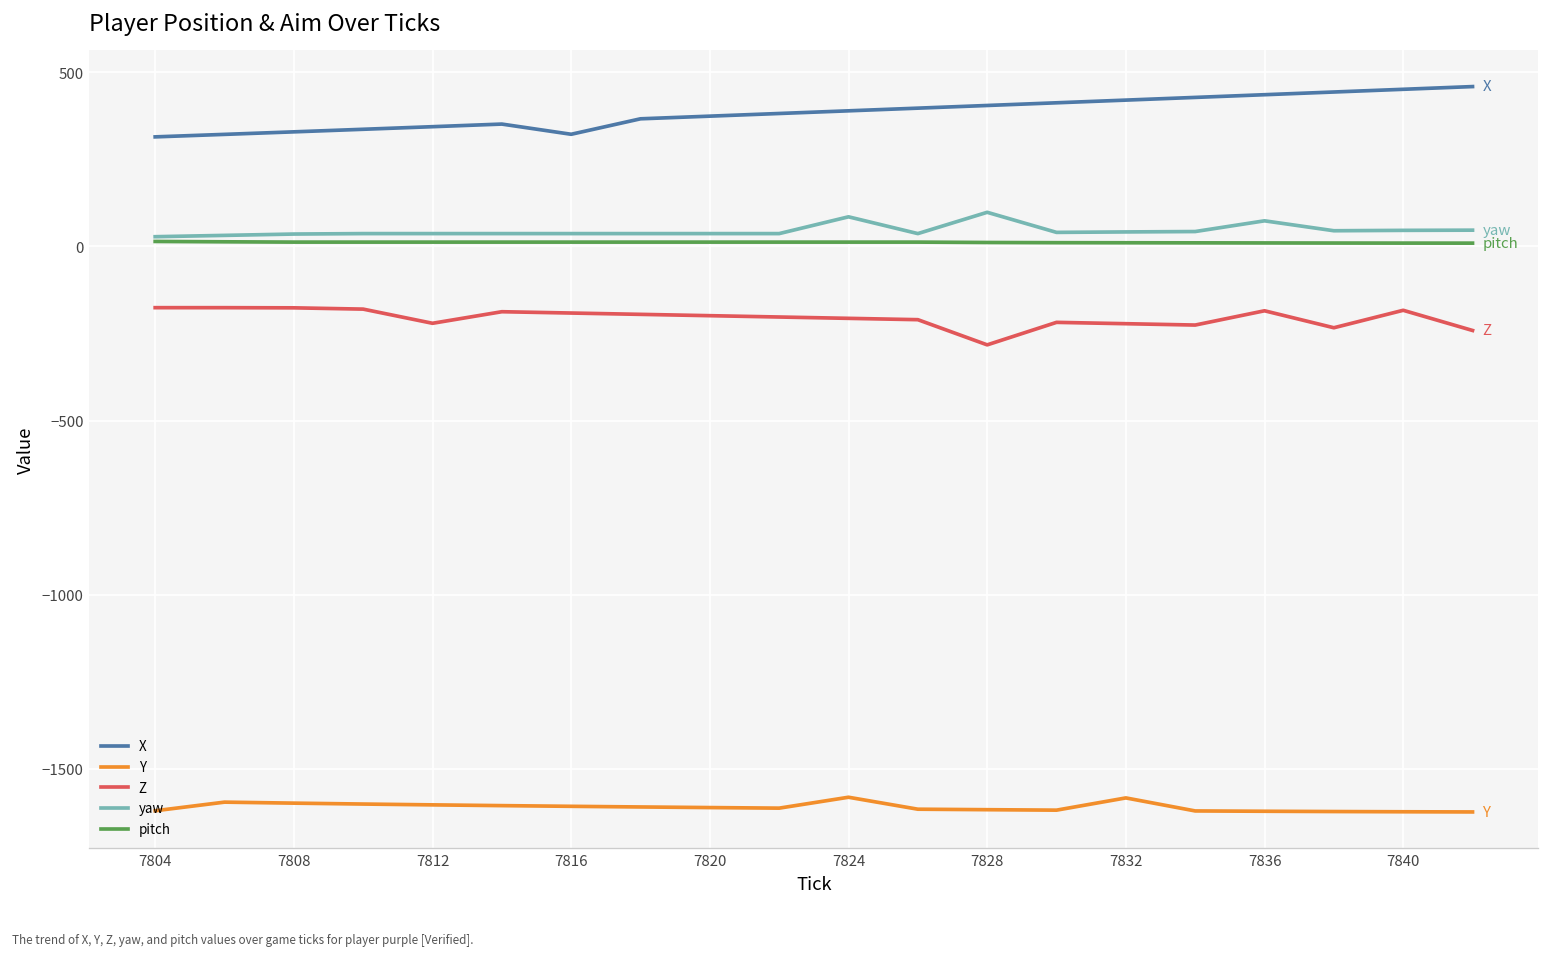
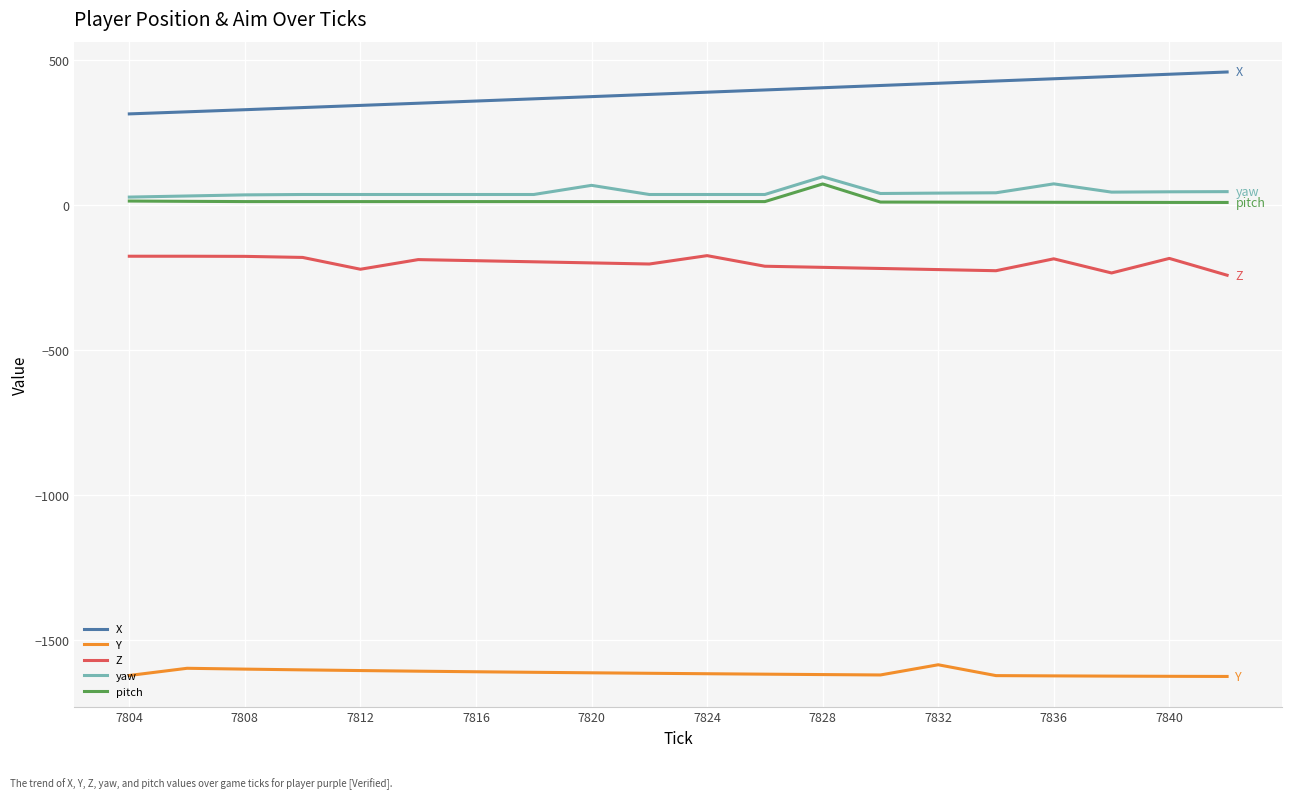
X, 7816: 320 -> 360
yaw, 7820: 40 -> 70
Y, 7824: -1580 -> -1610
Z, 7824: -210 -> -170
yaw, 7824: 80 -> 40
Z, 7828: -280 -> -210
pitch, 7828: 10 -> 70
